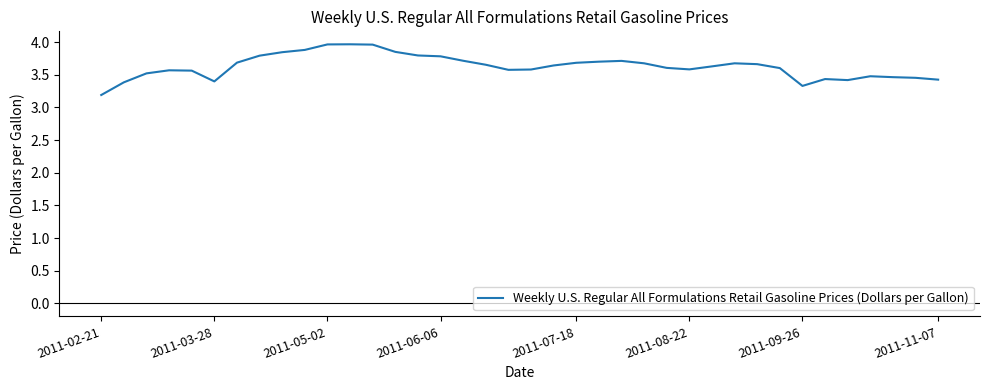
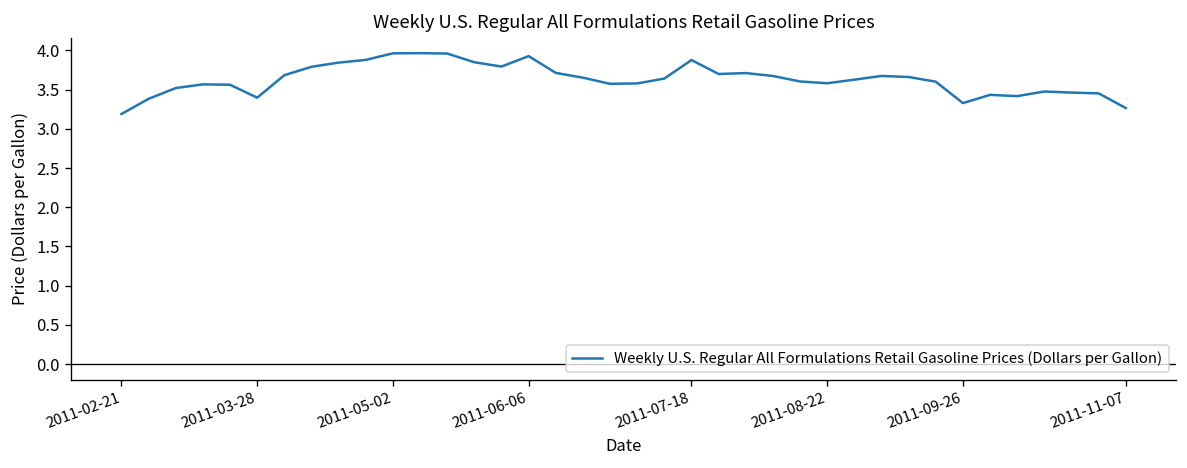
2011-06-06: 3.8 -> 3.9
2011-07-18: 3.7 -> 3.9
2011-11-07: 3.4 -> 3.3
